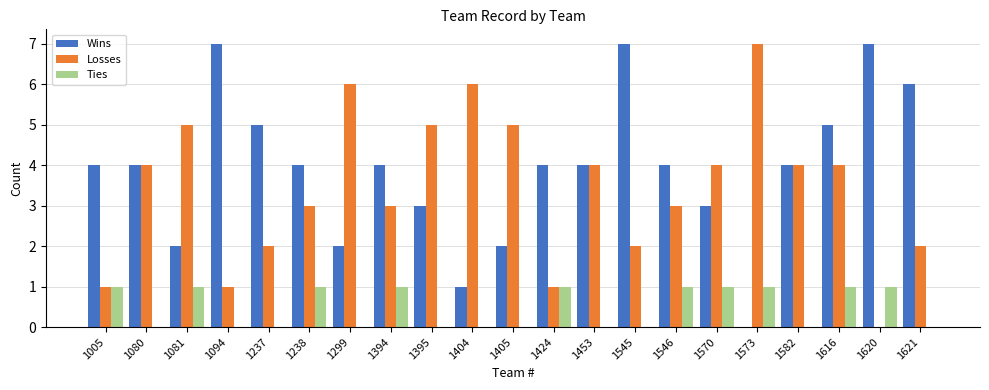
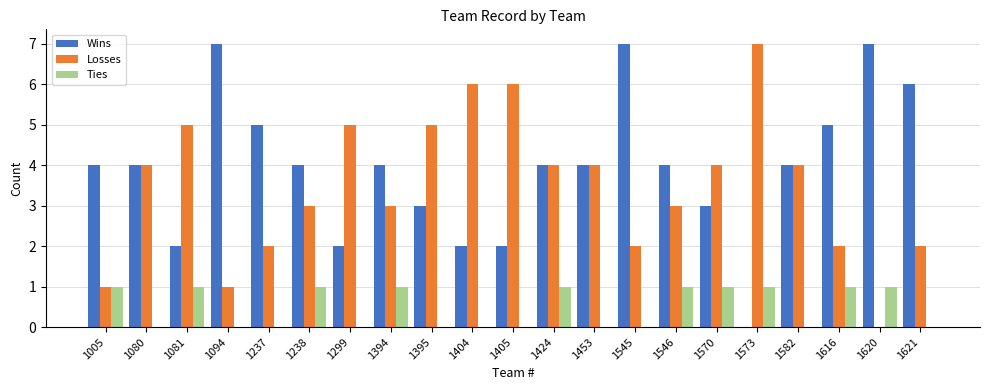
Losses, 1299: 6 -> 5
Wins, 1404: 1 -> 2
Losses, 1405: 5 -> 6
Losses, 1424: 1 -> 4
Losses, 1616: 4 -> 2
